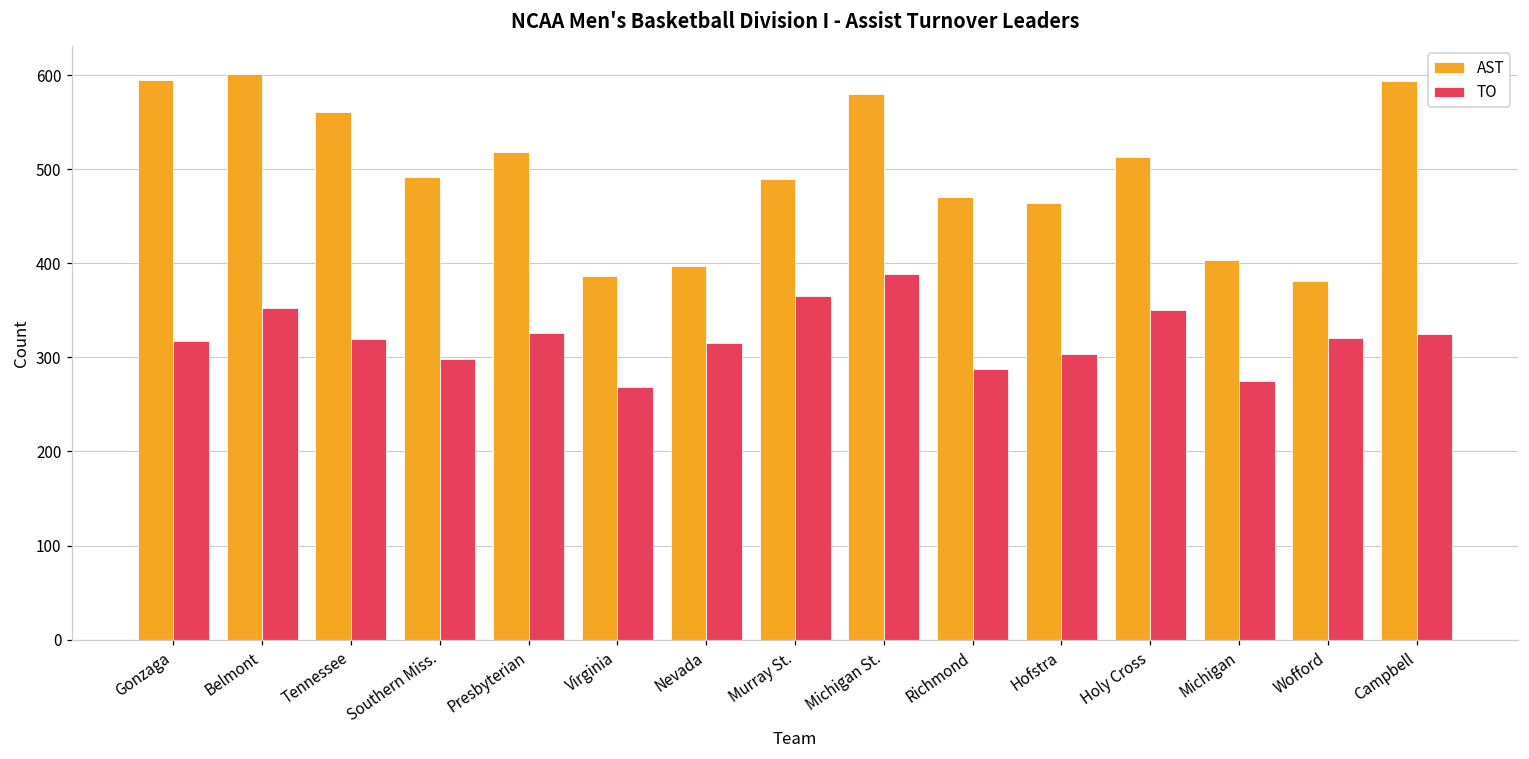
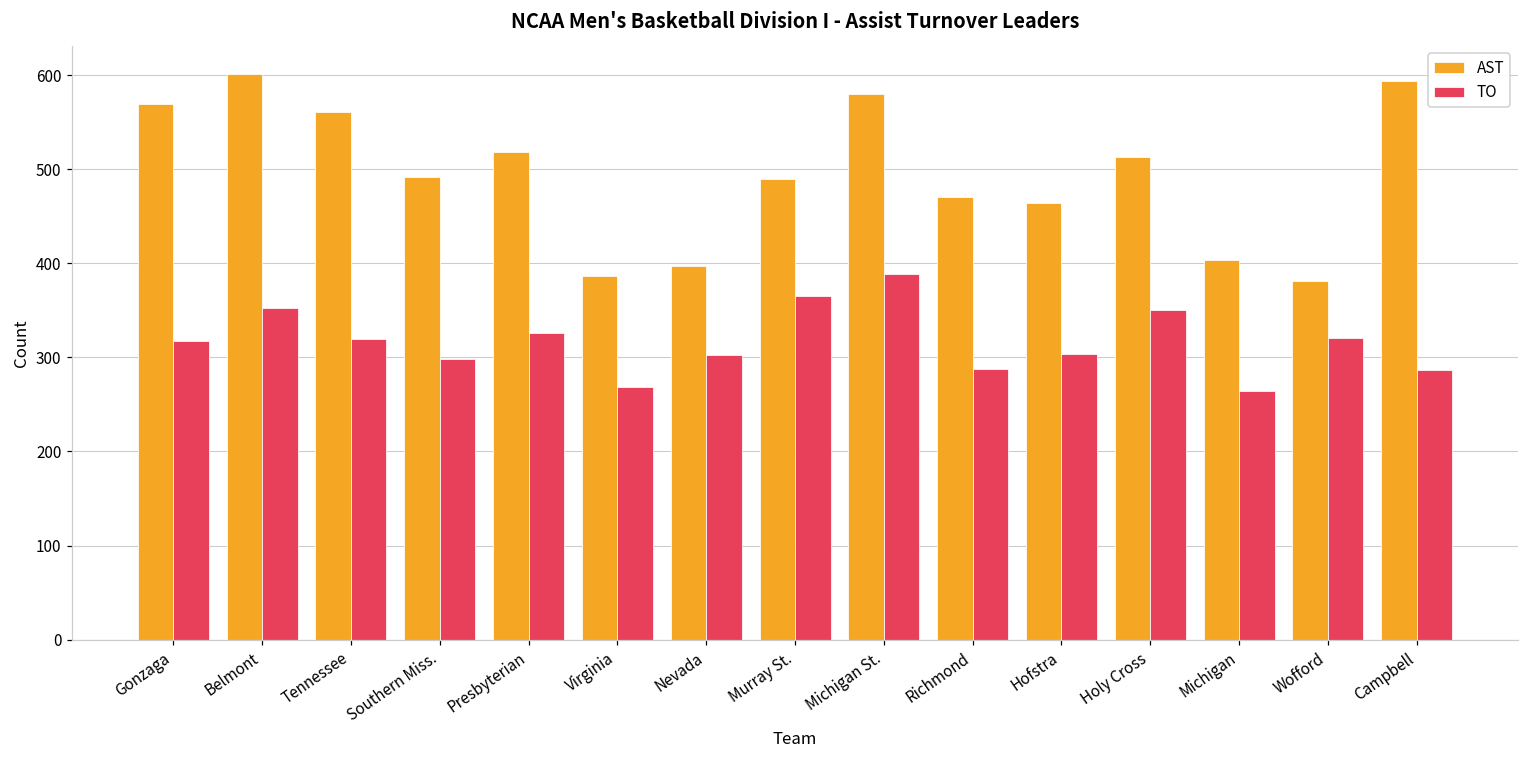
AST, Gonzaga: 600 -> 570
TO, Nevada: 320 -> 300
TO, Michigan: 280 -> 260
TO, Campbell: 330 -> 290
